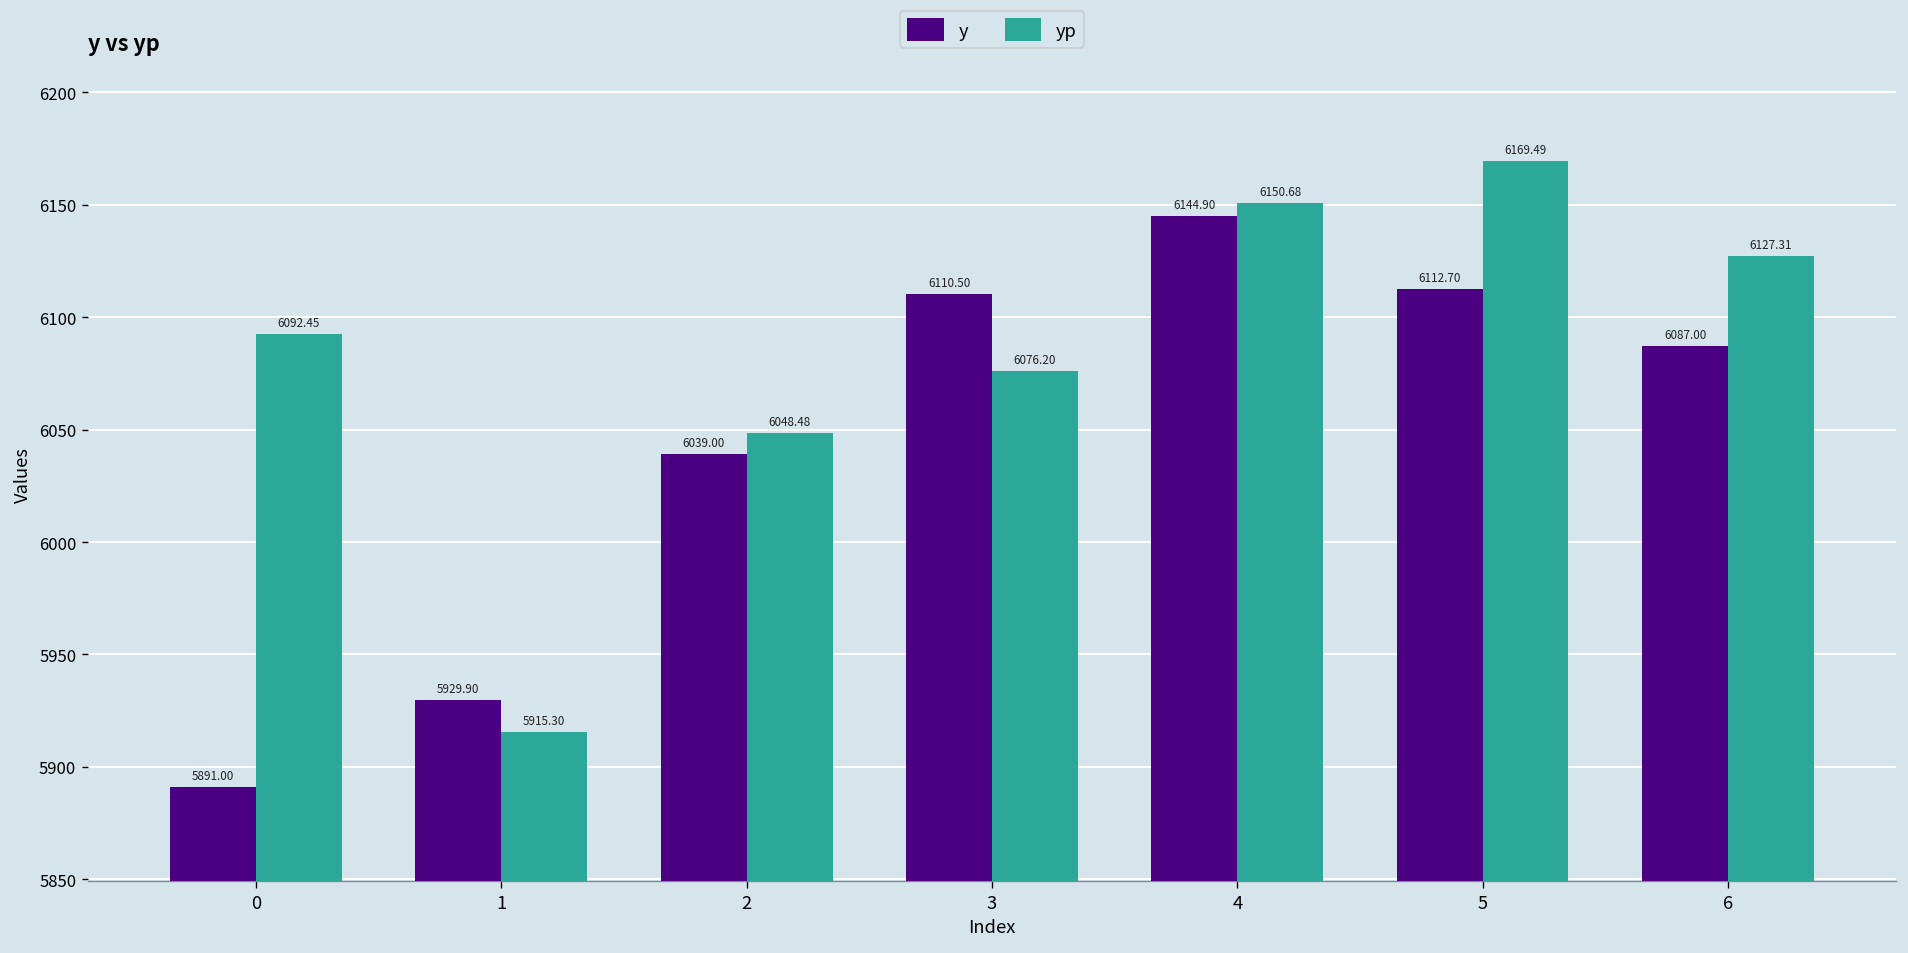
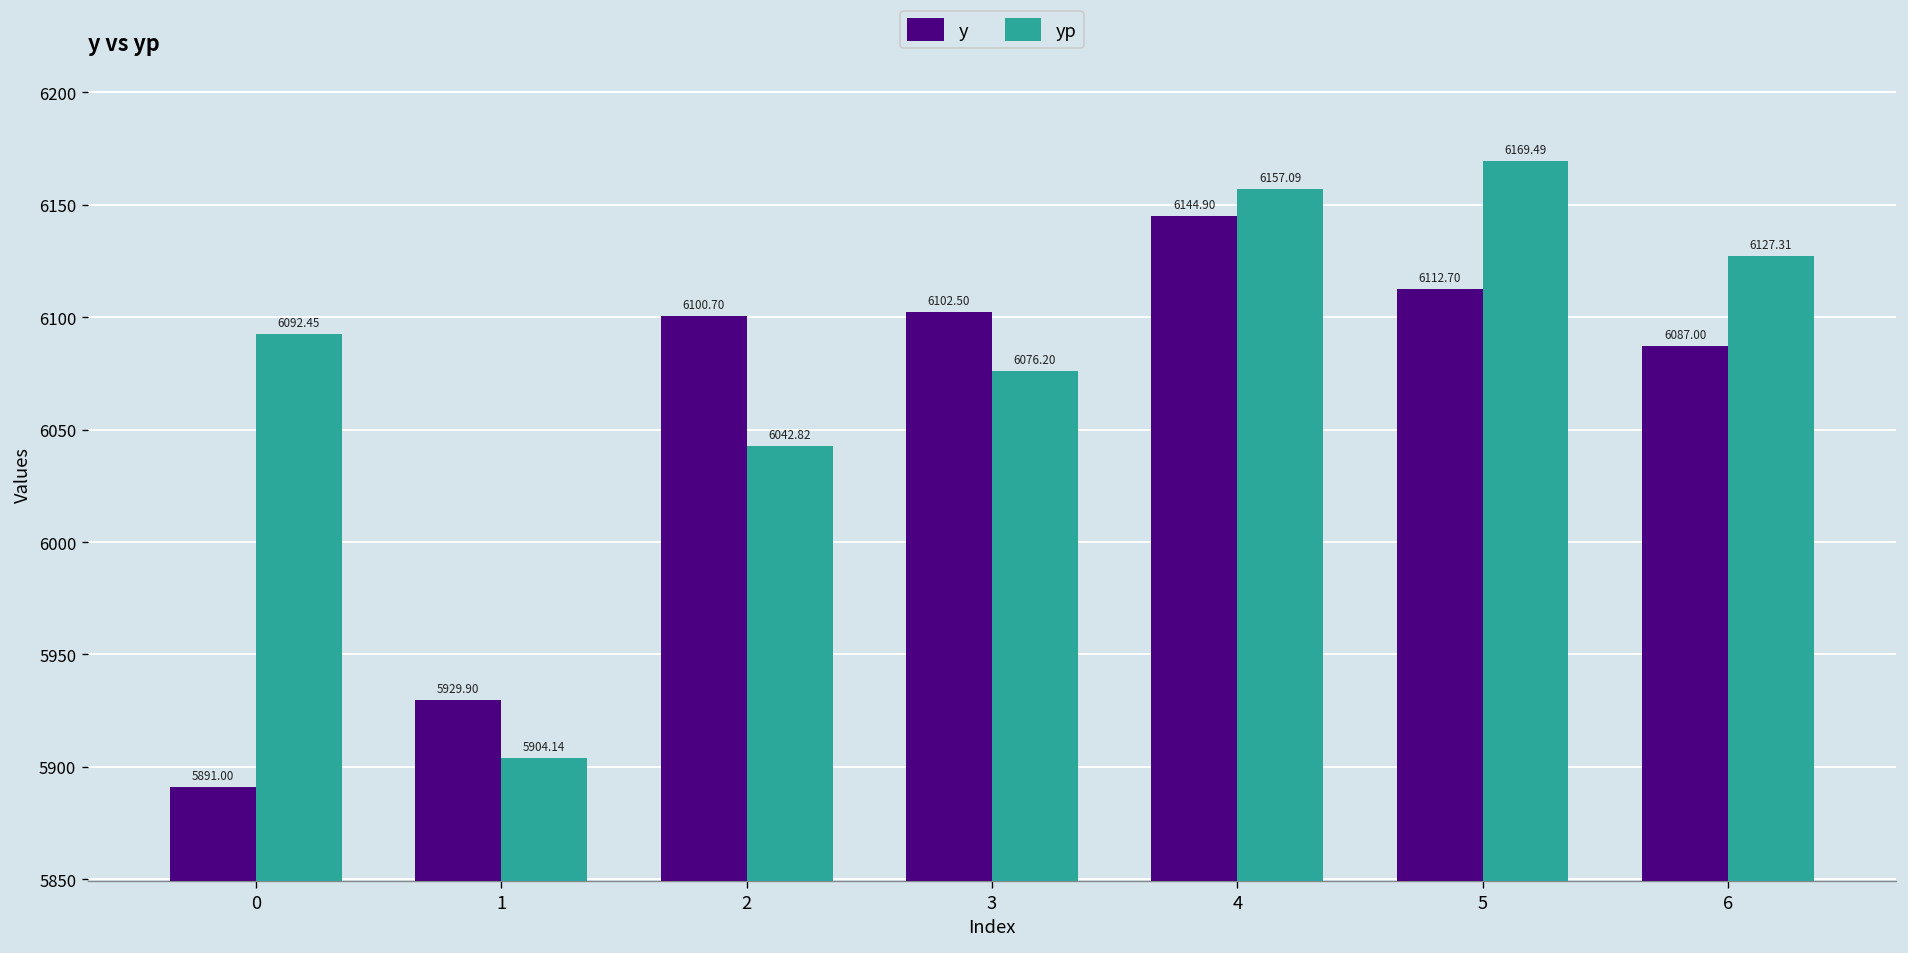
yp, 1: 5915.30 -> 5904.14
y, 2: 6039.00 -> 6100.70
yp, 2: 6048.48 -> 6042.82
y, 3: 6110.50 -> 6102.50
yp, 4: 6150.68 -> 6157.09
